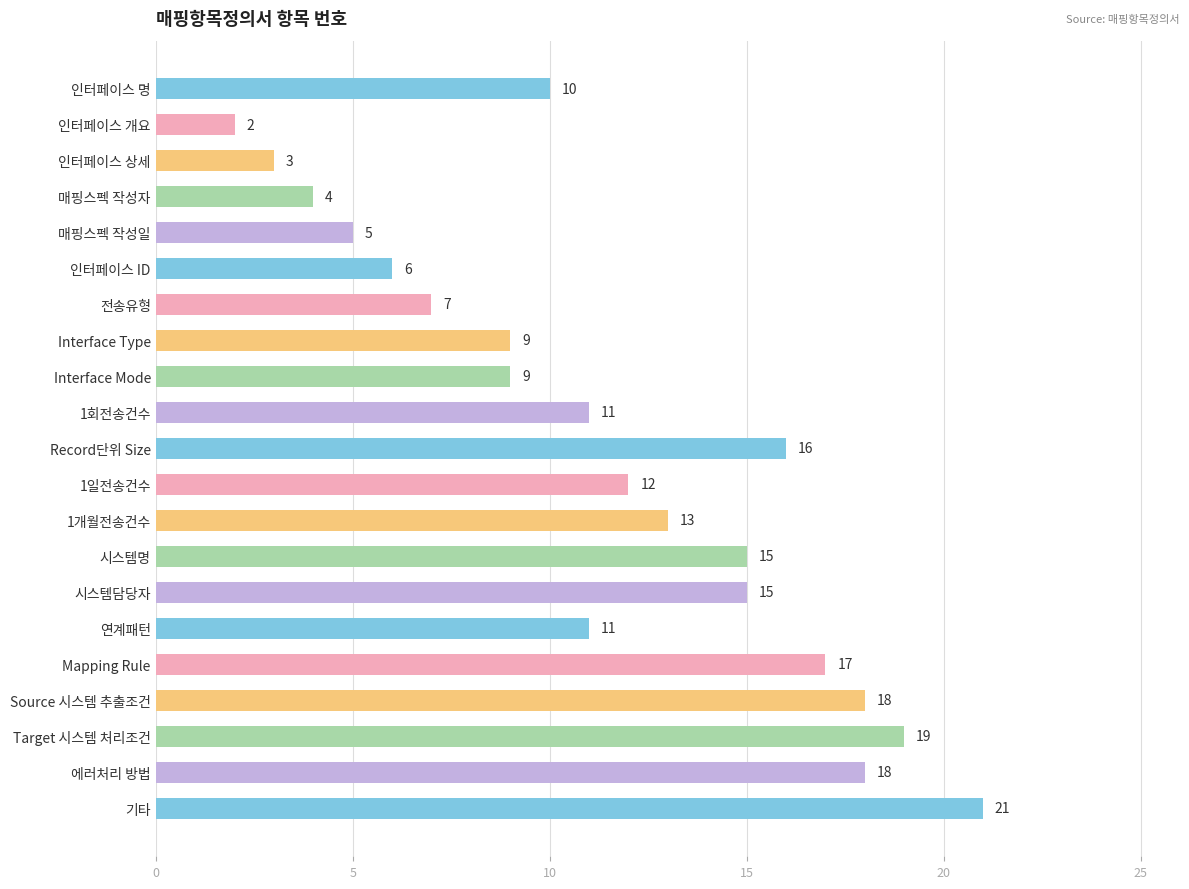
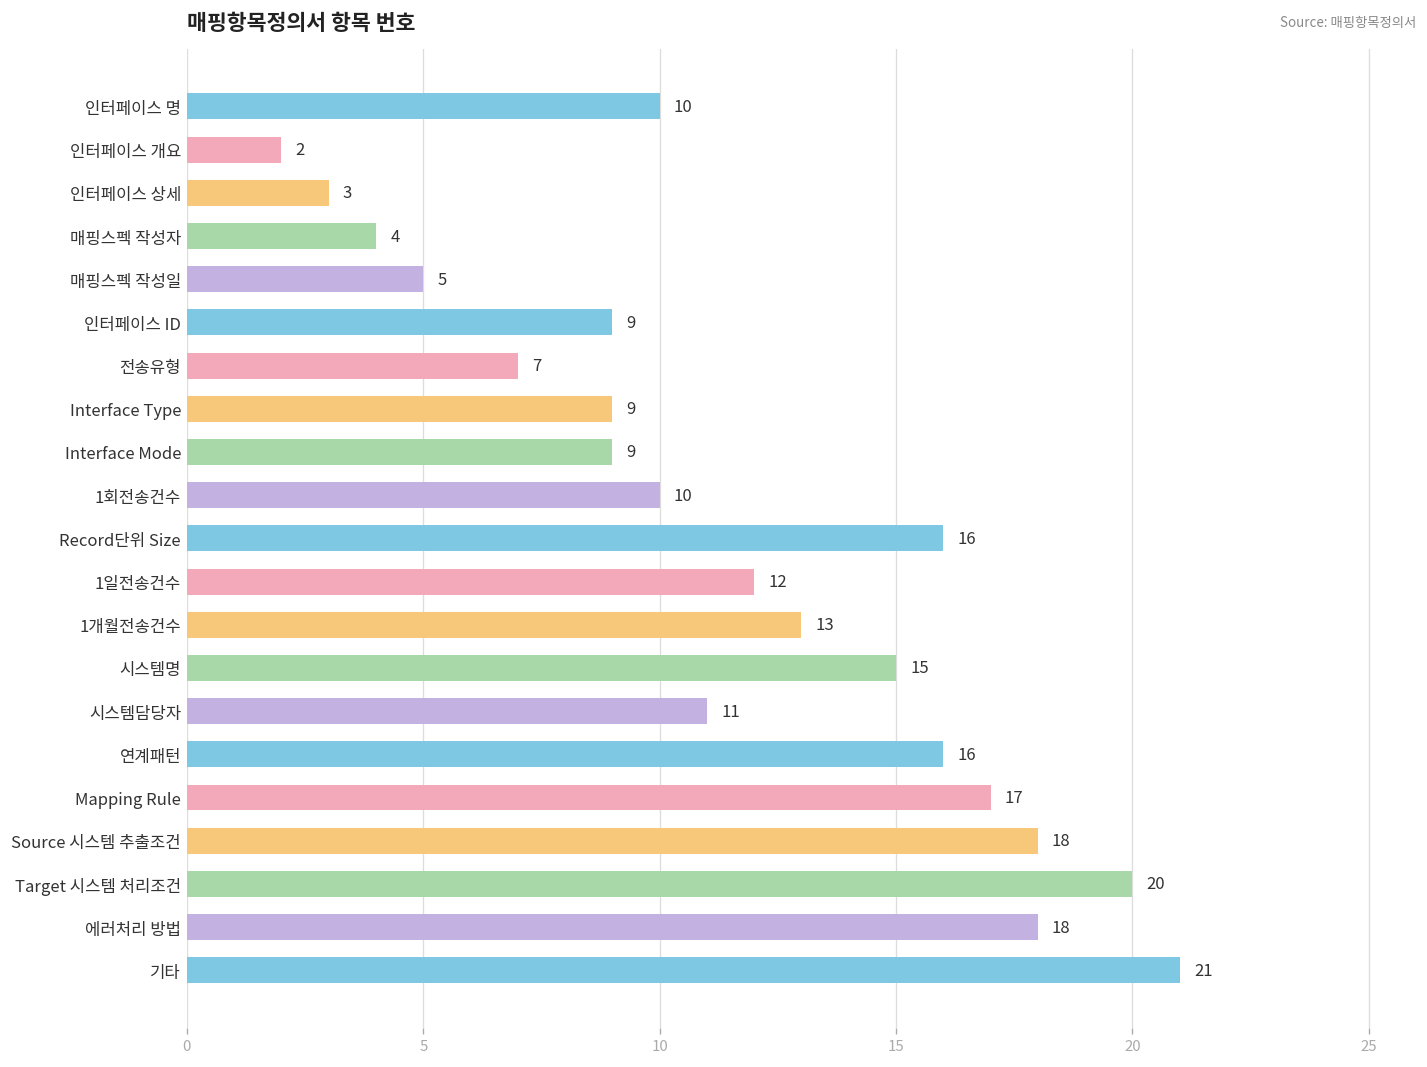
인터페이스 ID: 6 -> 9
1회전송건수: 11 -> 10
시스템담당자: 15 -> 11
연계패턴: 11 -> 16
Target 시스템 처리조건: 19 -> 20
